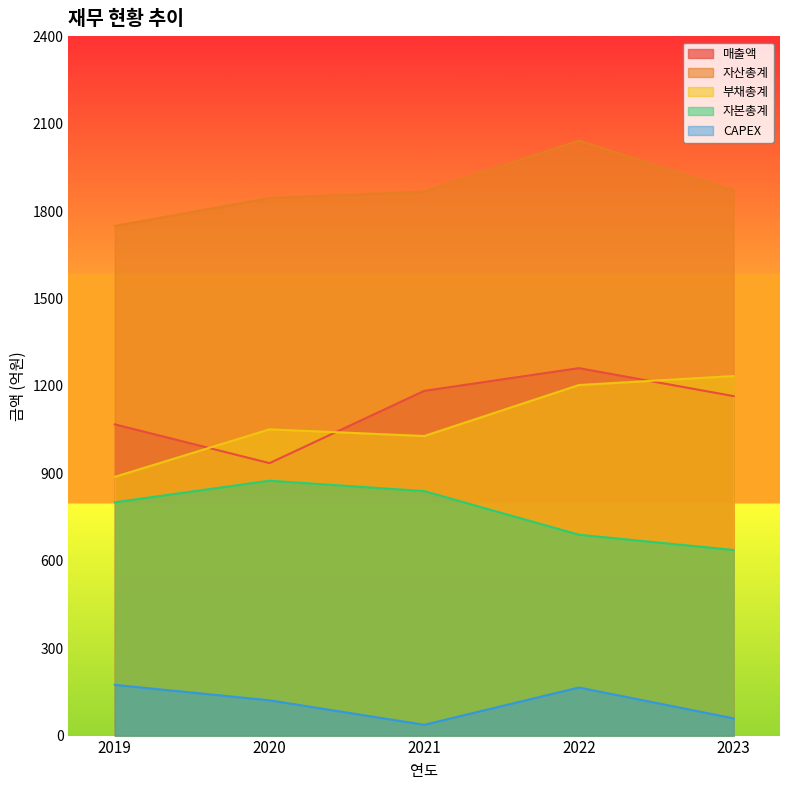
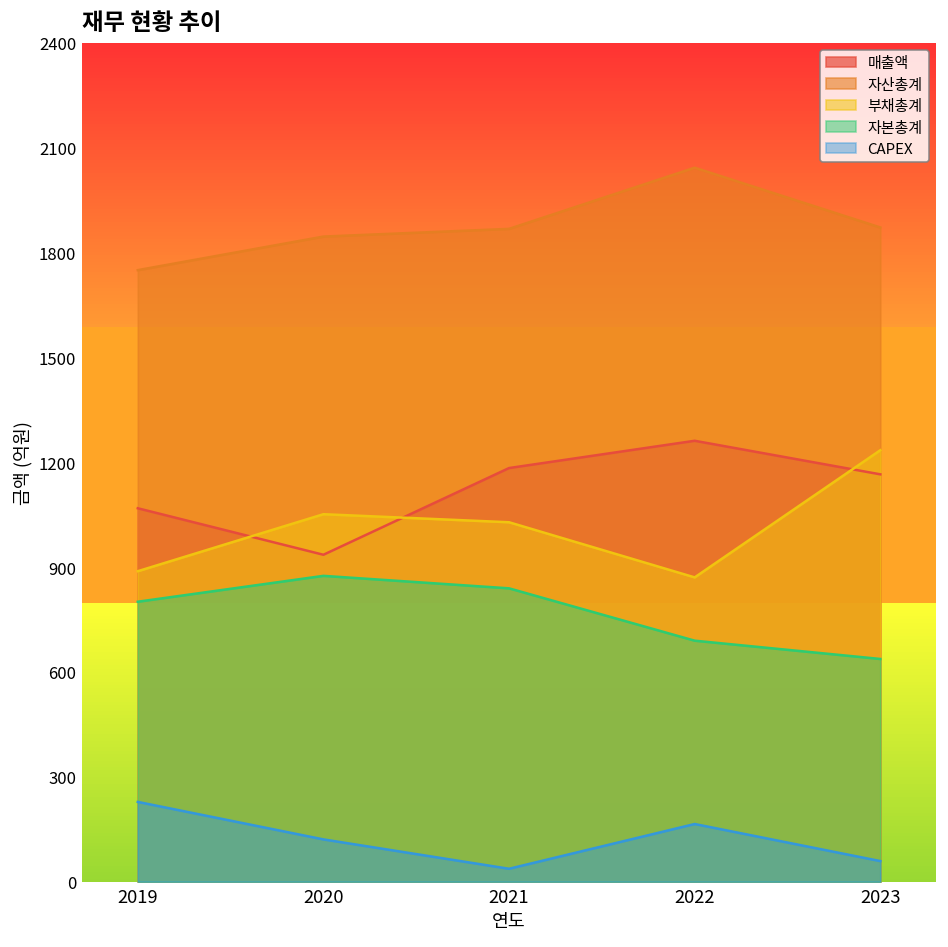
CAPEX, 2019: 170 -> 230
부채총계, 2022: 1200 -> 870
